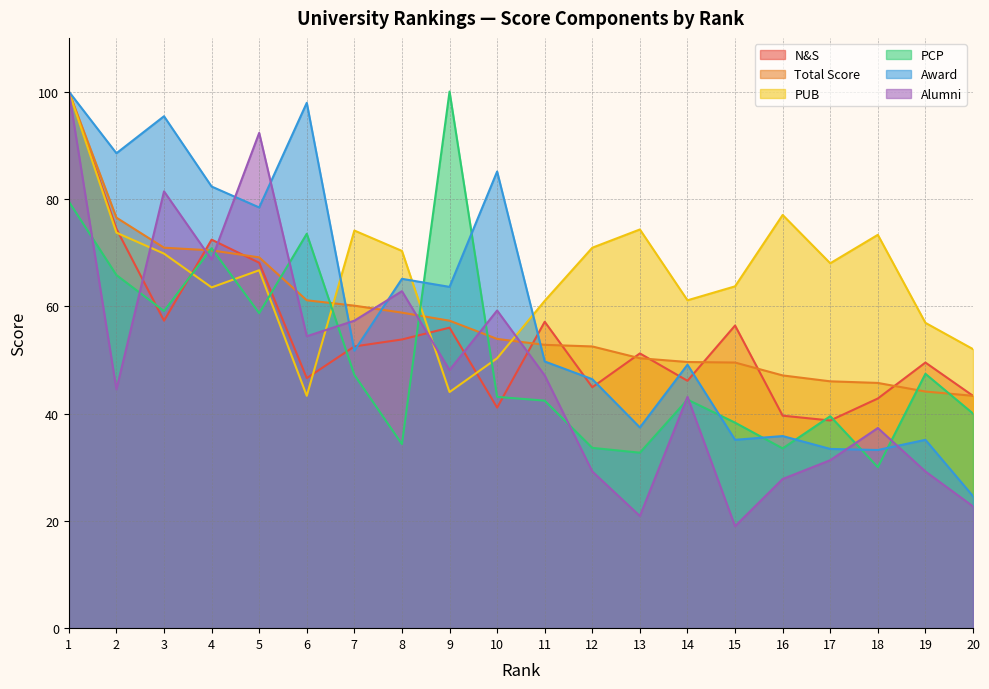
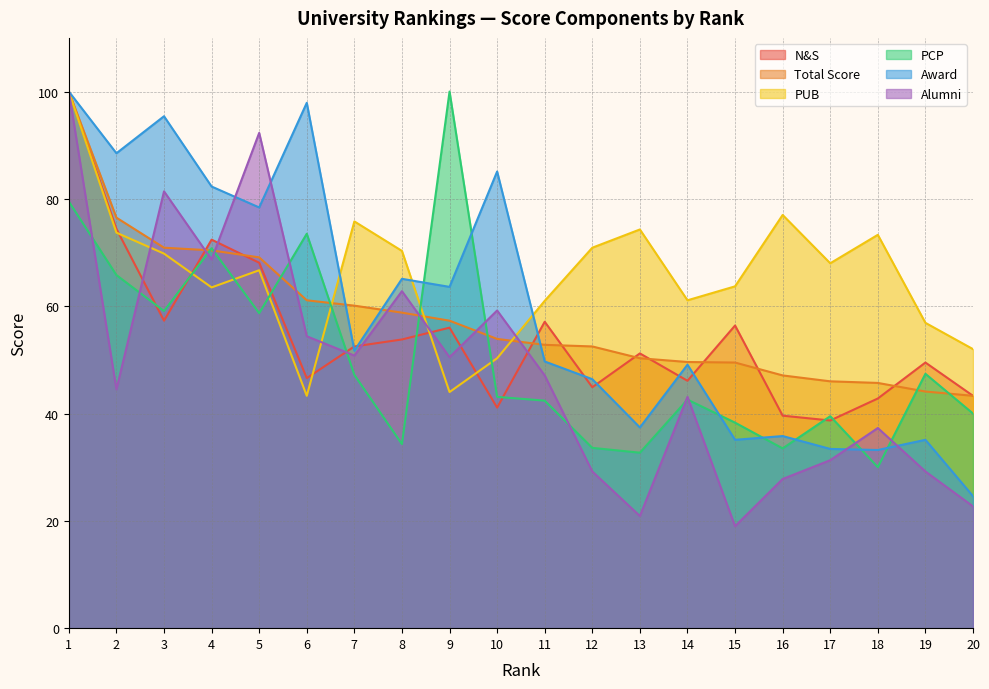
PUB, 7: 74 -> 76
Alumni, 7: 57 -> 51
Alumni, 9: 48 -> 51
